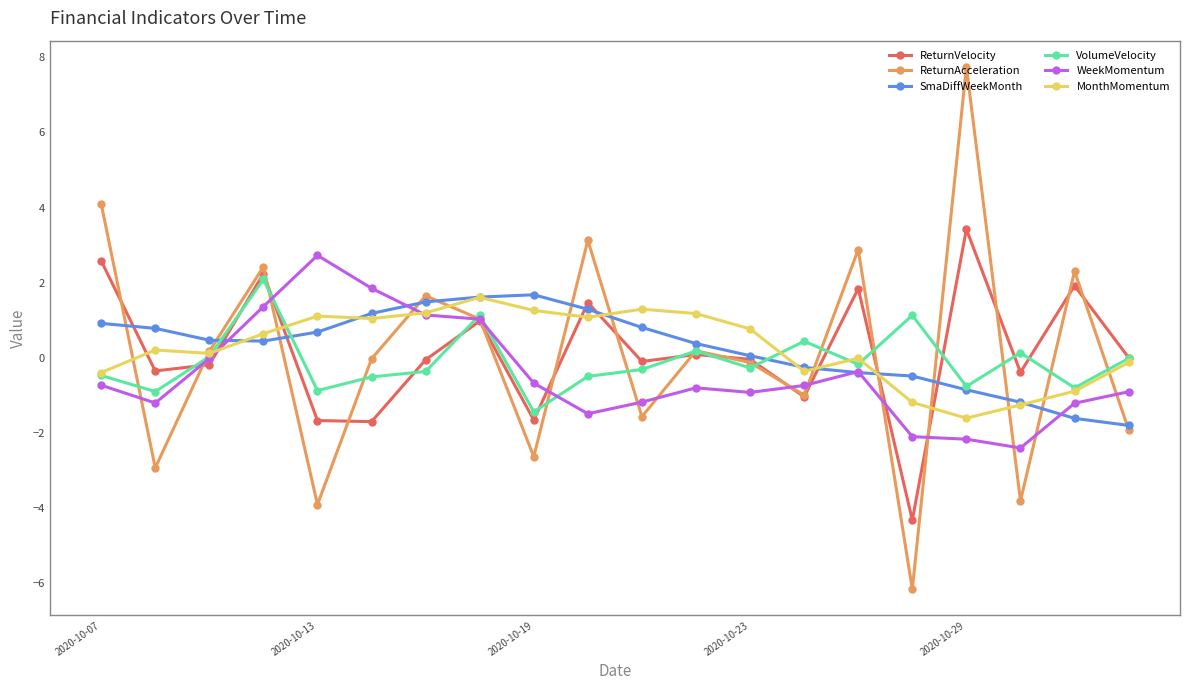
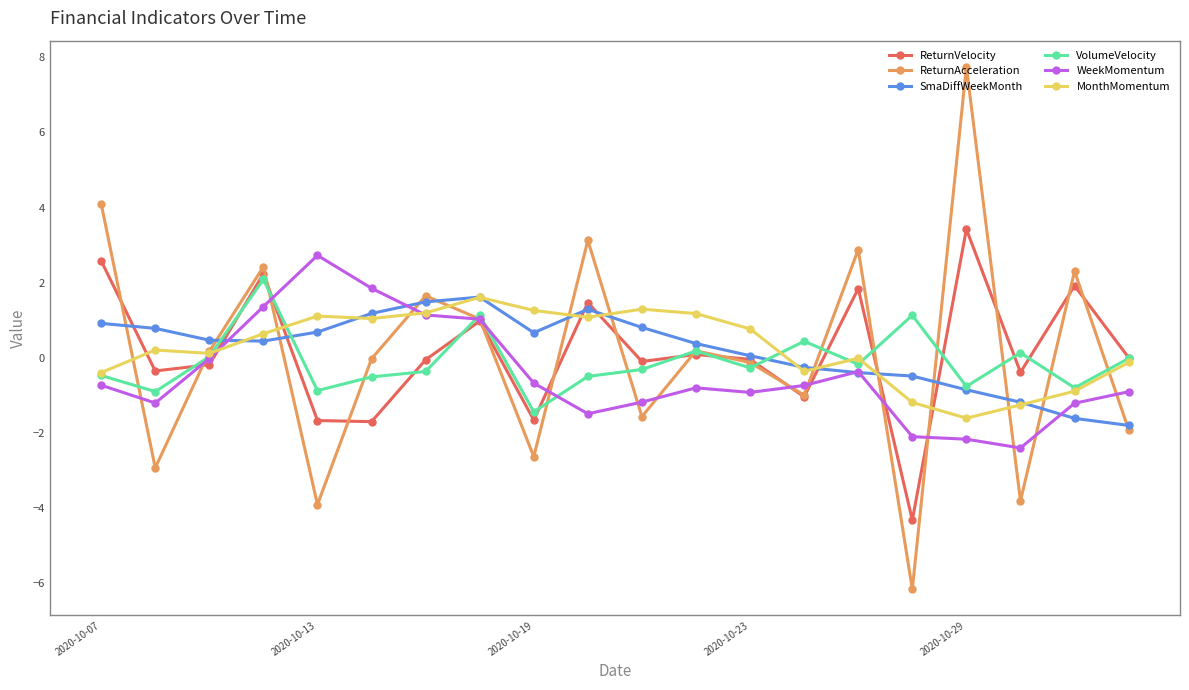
SmaDiffWeekMonth, 2020-10-19: 1.7 -> 0.7
